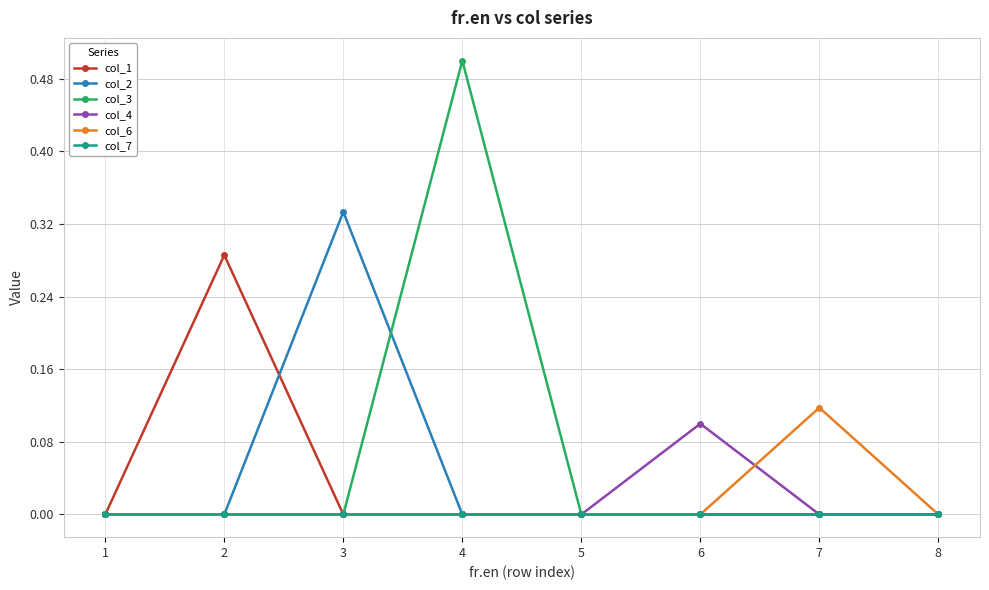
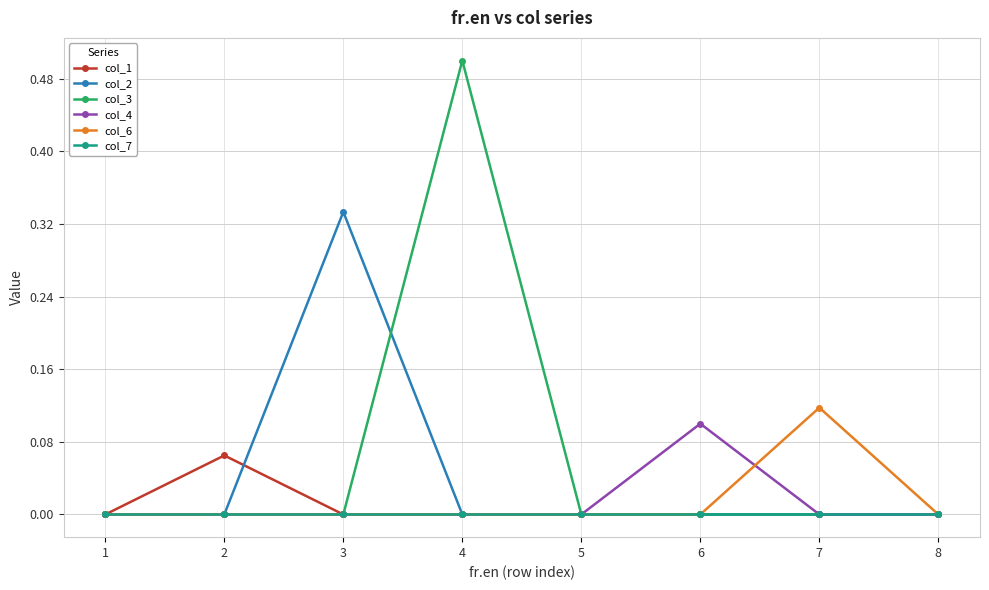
col_1, 2: 0.29 -> 0.07
